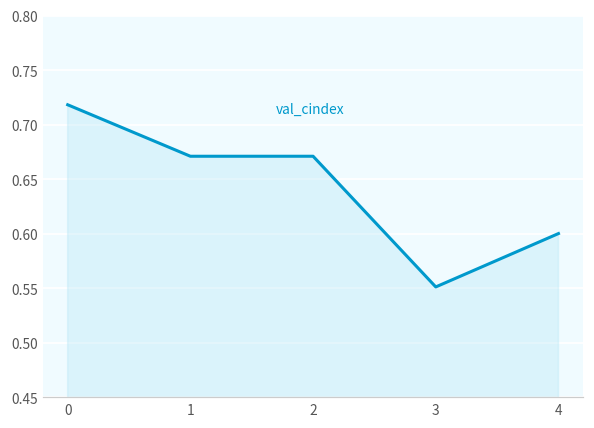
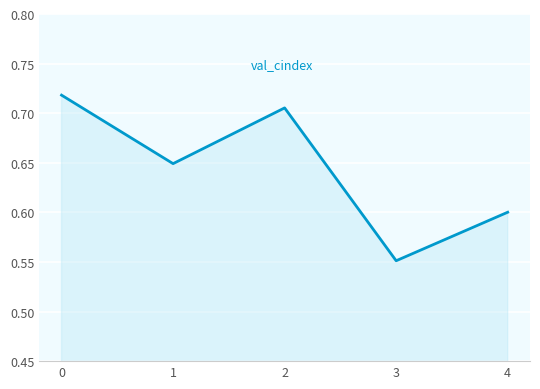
1: 0.67 -> 0.65
2: 0.67 -> 0.71
